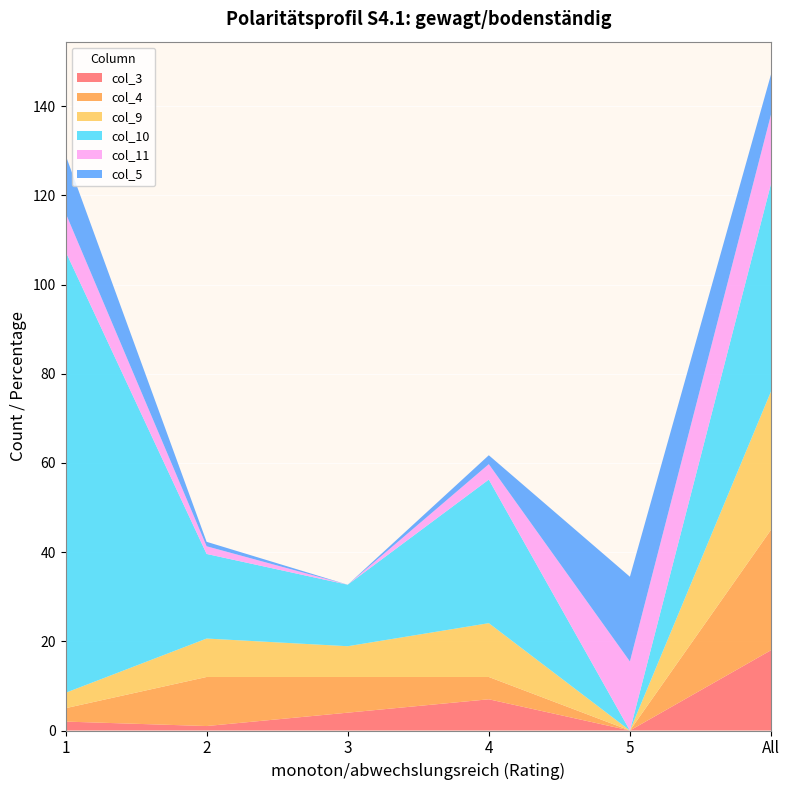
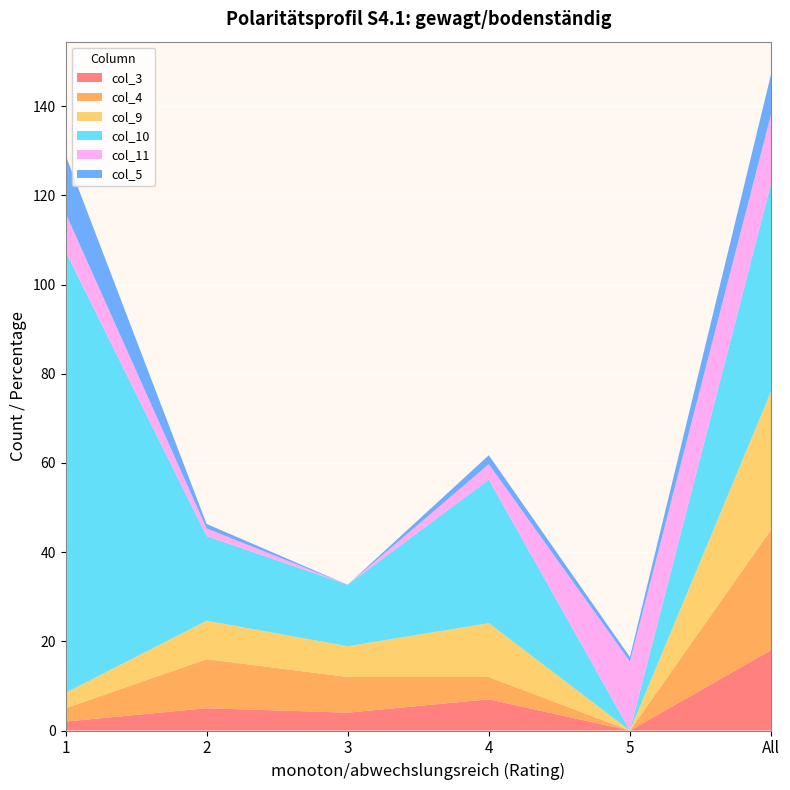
col_3, 2: 1 -> 5
col_5, 5: 19 -> 1
